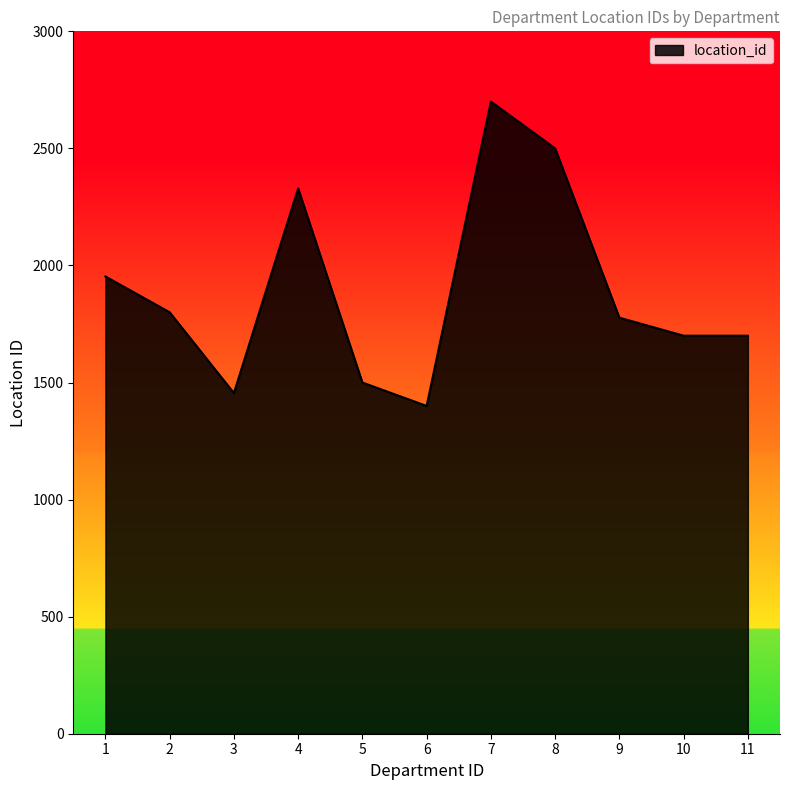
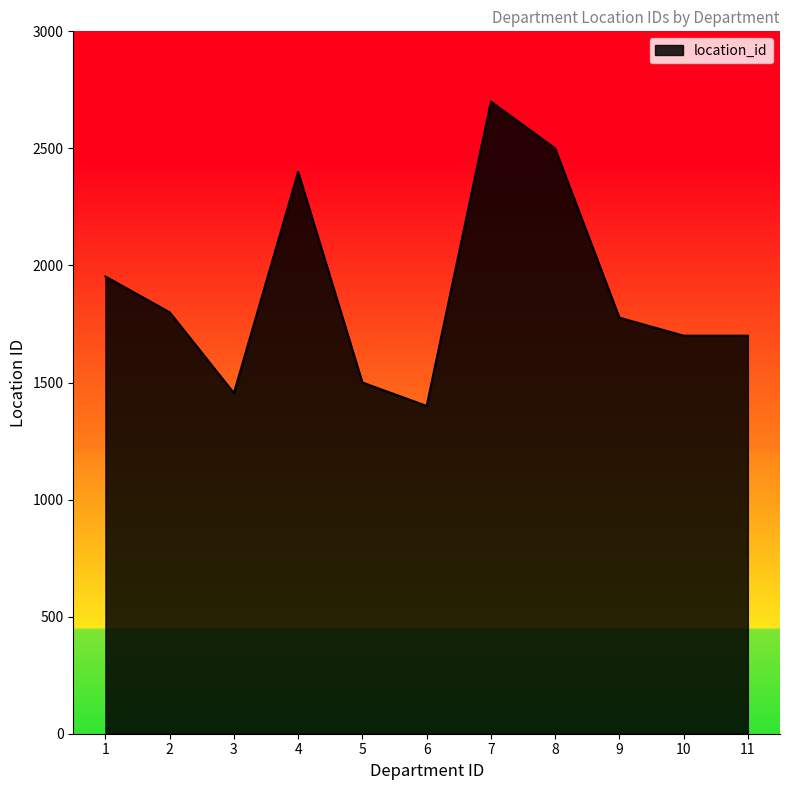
4: 2330 -> 2400
